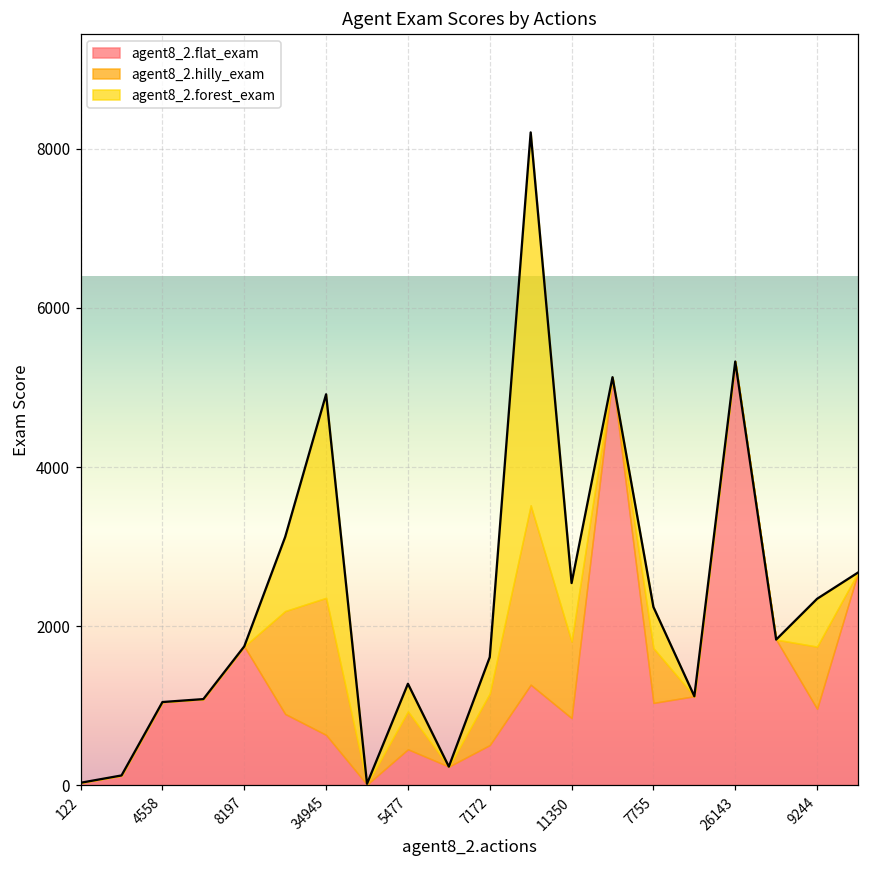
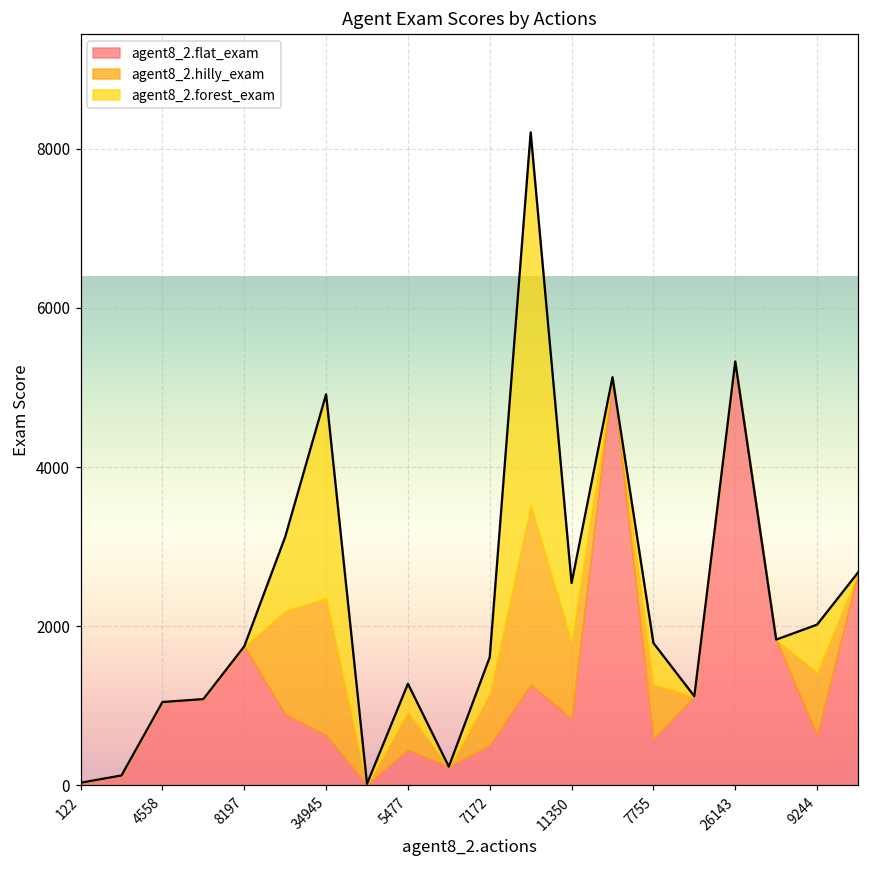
agent8_2.flat_exam, 7755: 1000 -> 600
agent8_2.flat_exam, 9244: 1000 -> 600
